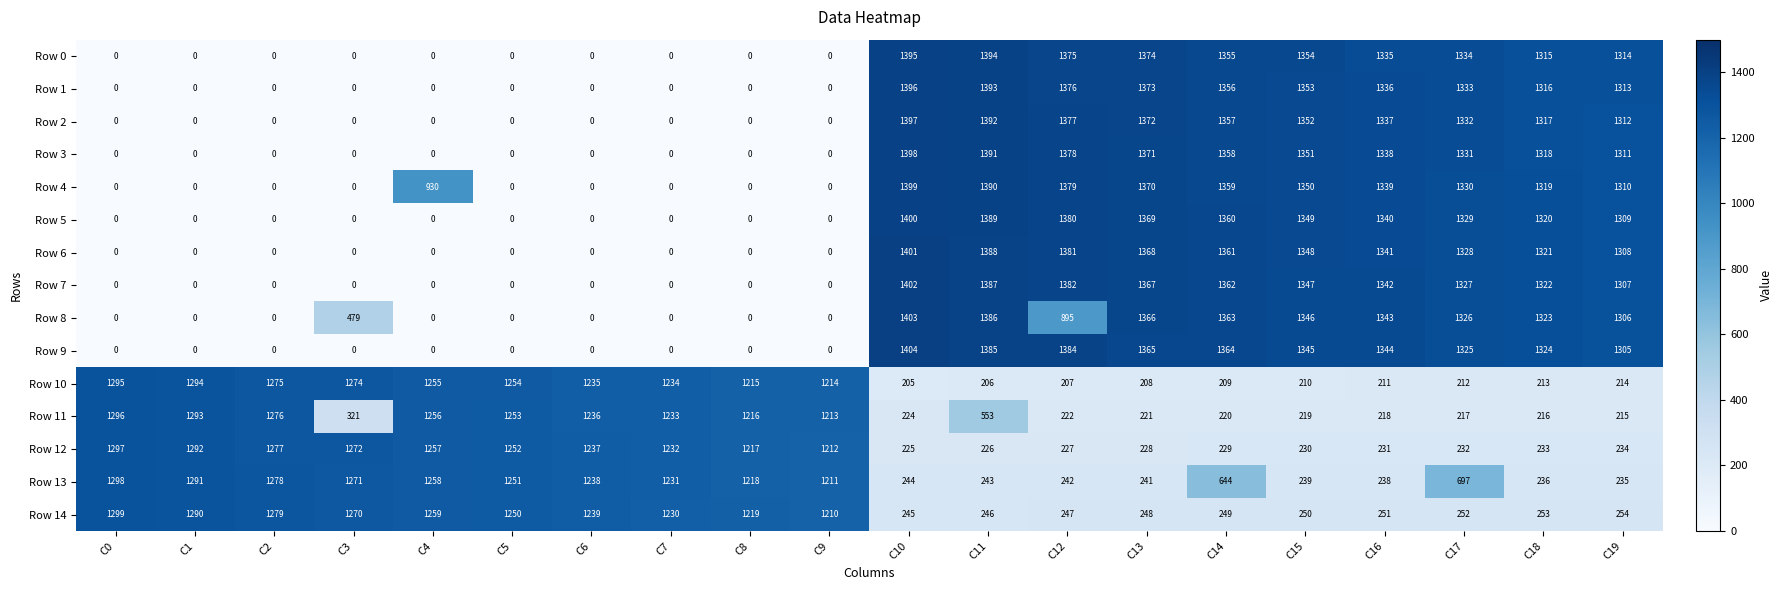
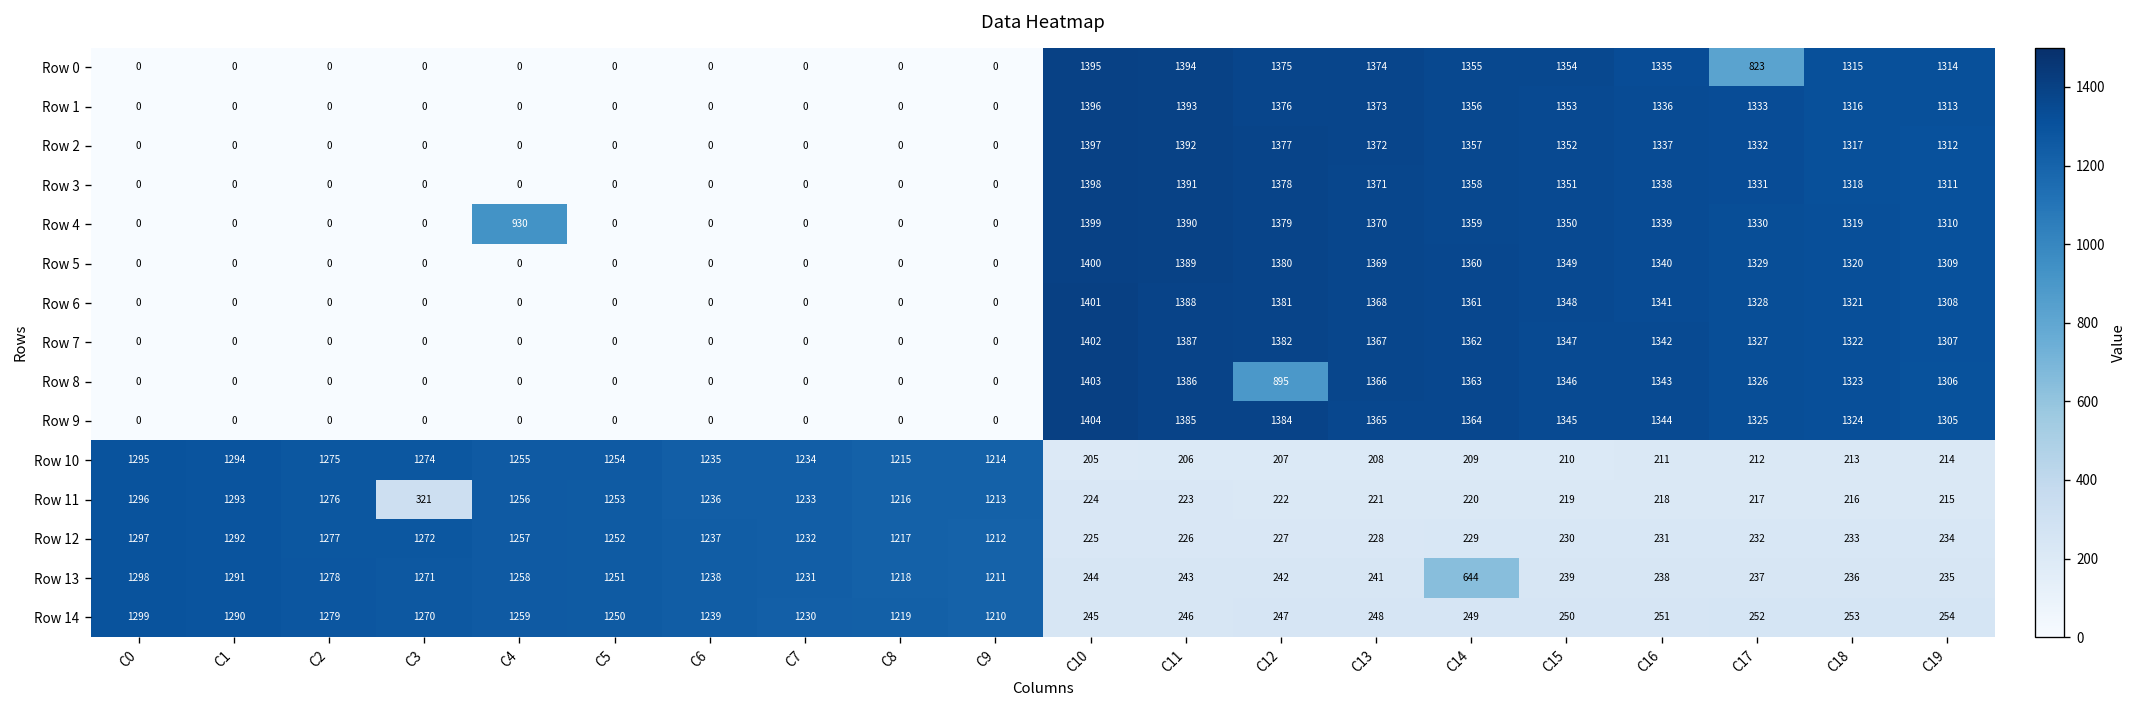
Row 0, C17: 1334 -> 823
Row 8, C3: 479 -> 0
Row 11, C11: 553 -> 223
Row 13, C17: 697 -> 237
